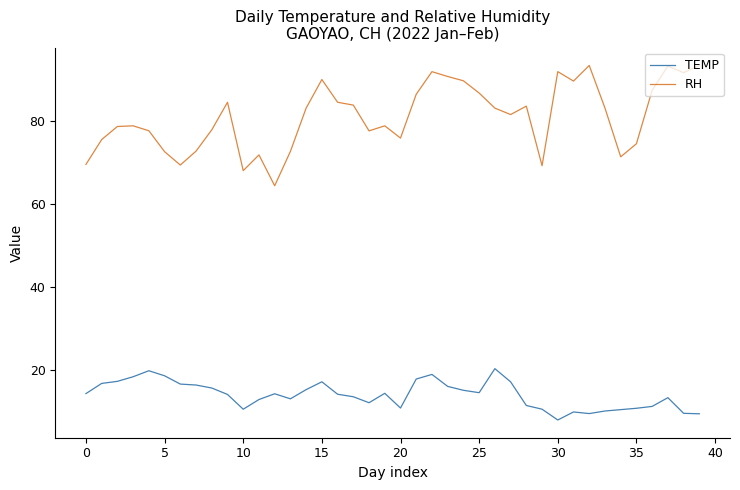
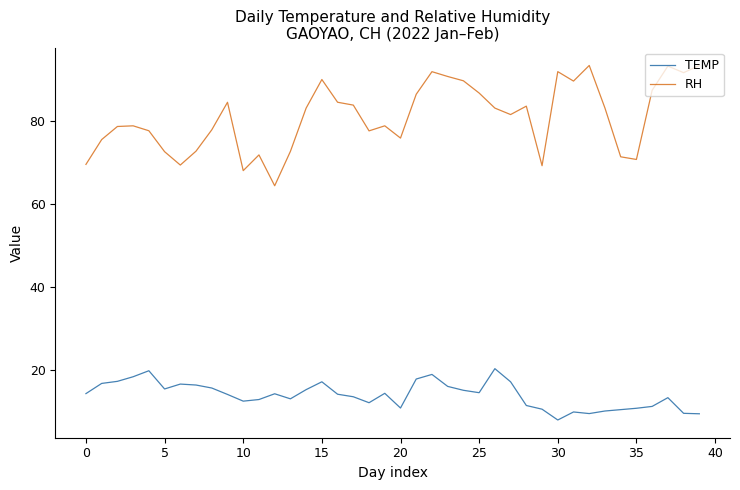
TEMP, 5: 19 -> 15
TEMP, 10: 10 -> 12
RH, 35: 75 -> 71
